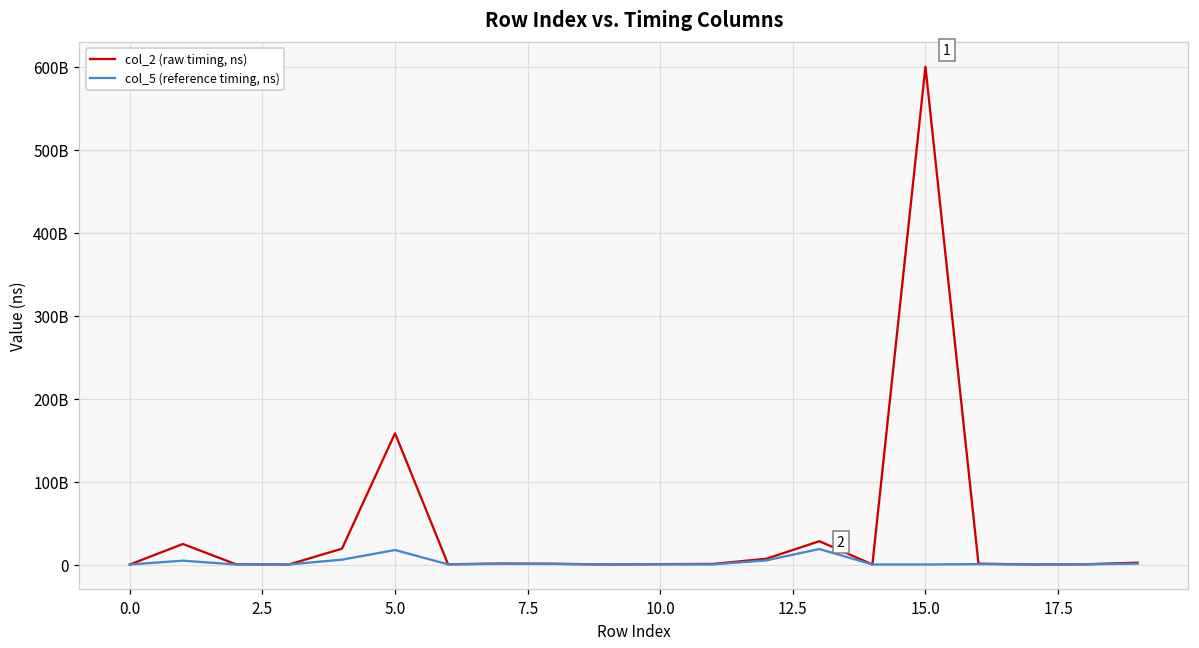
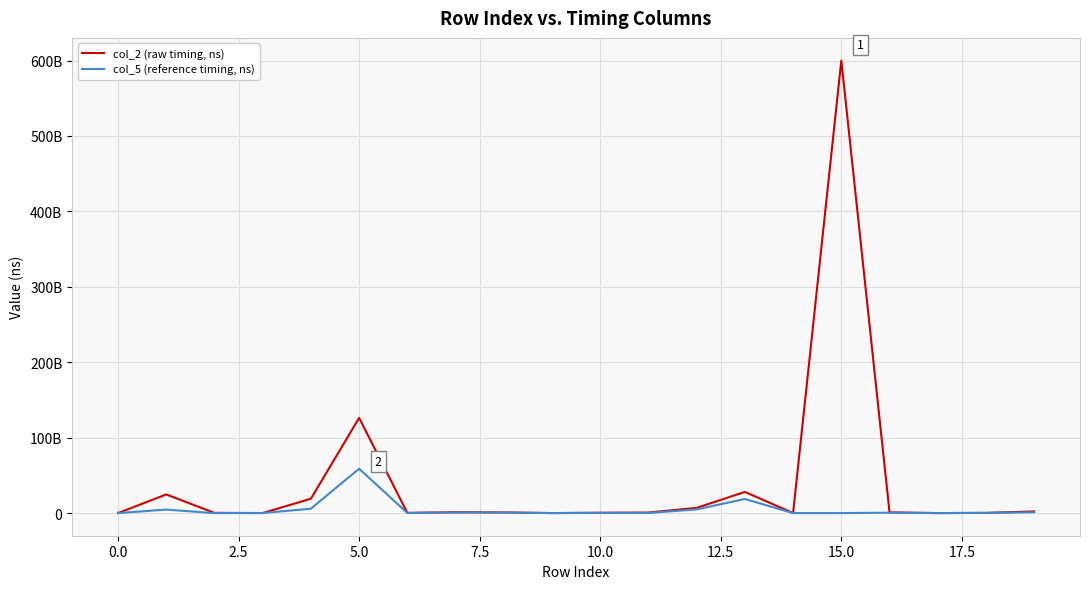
col_2 (raw timing, ns), 5.0: 160000000000 -> 130000000000
col_5 (reference timing, ns), 5.0: 20000000000 -> 60000000000
